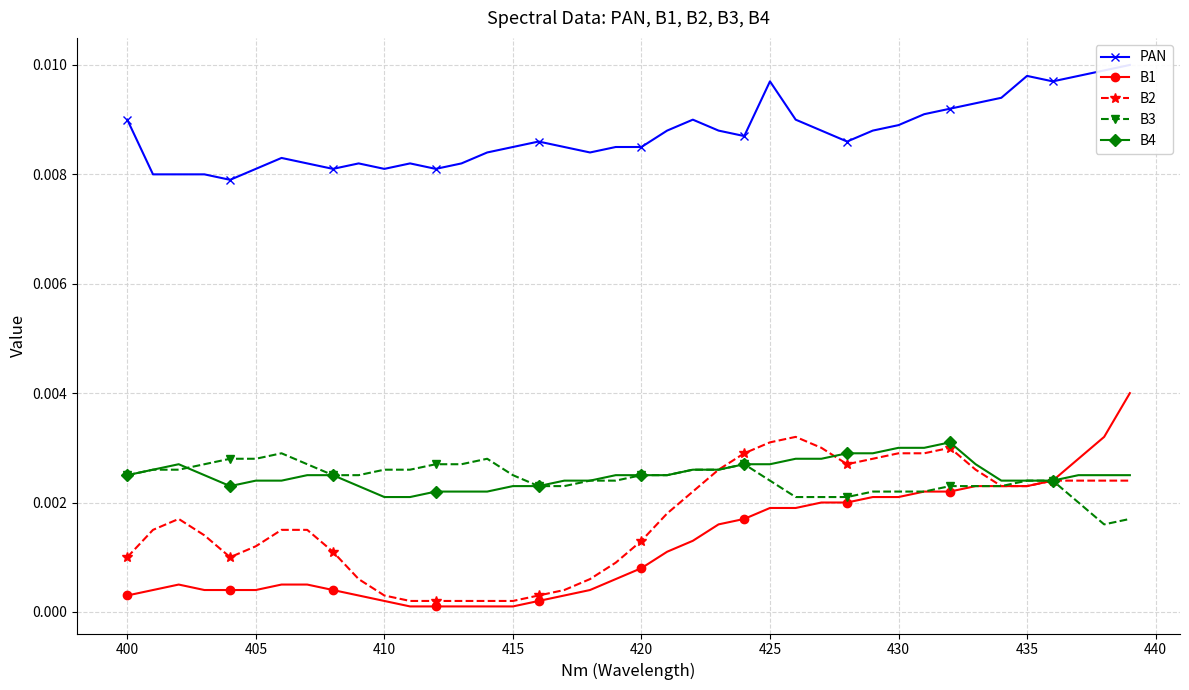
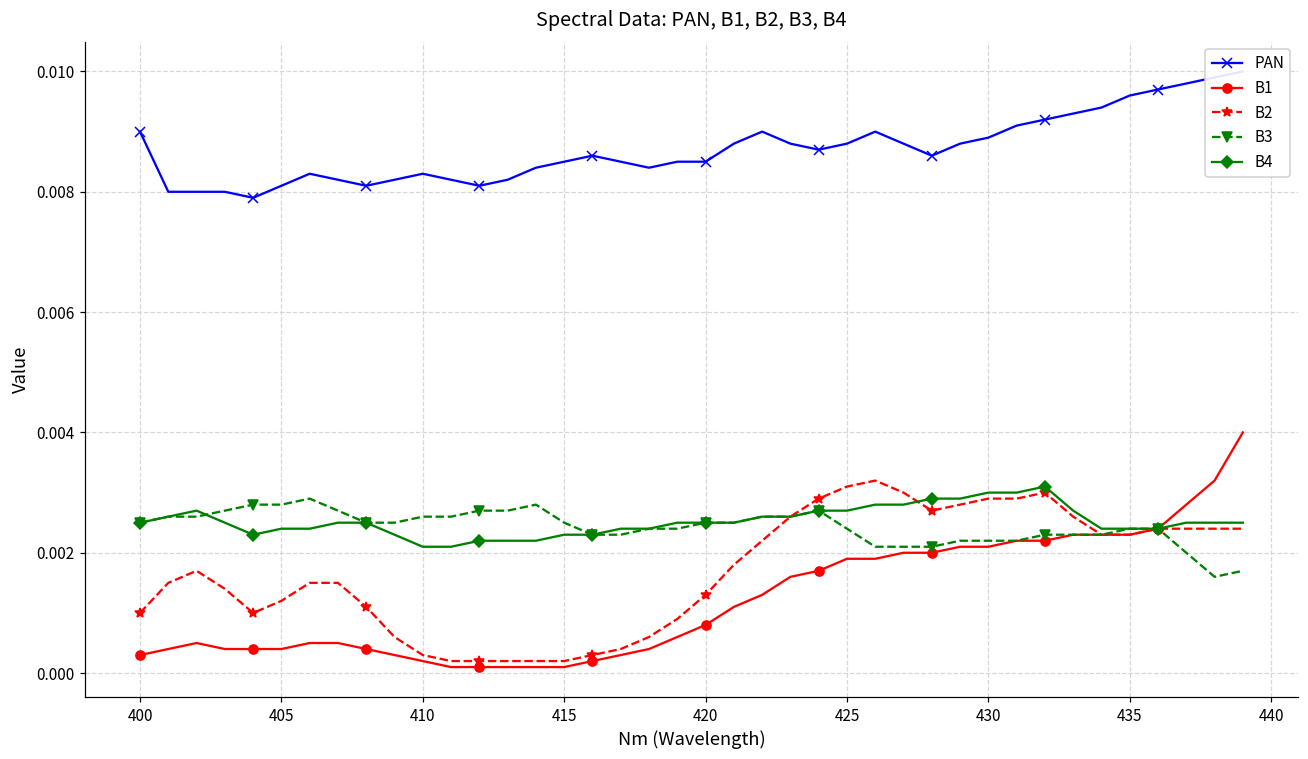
PAN, 410: 0.0081 -> 0.0083
PAN, 425: 0.0097 -> 0.0088
PAN, 435: 0.0098 -> 0.0096
